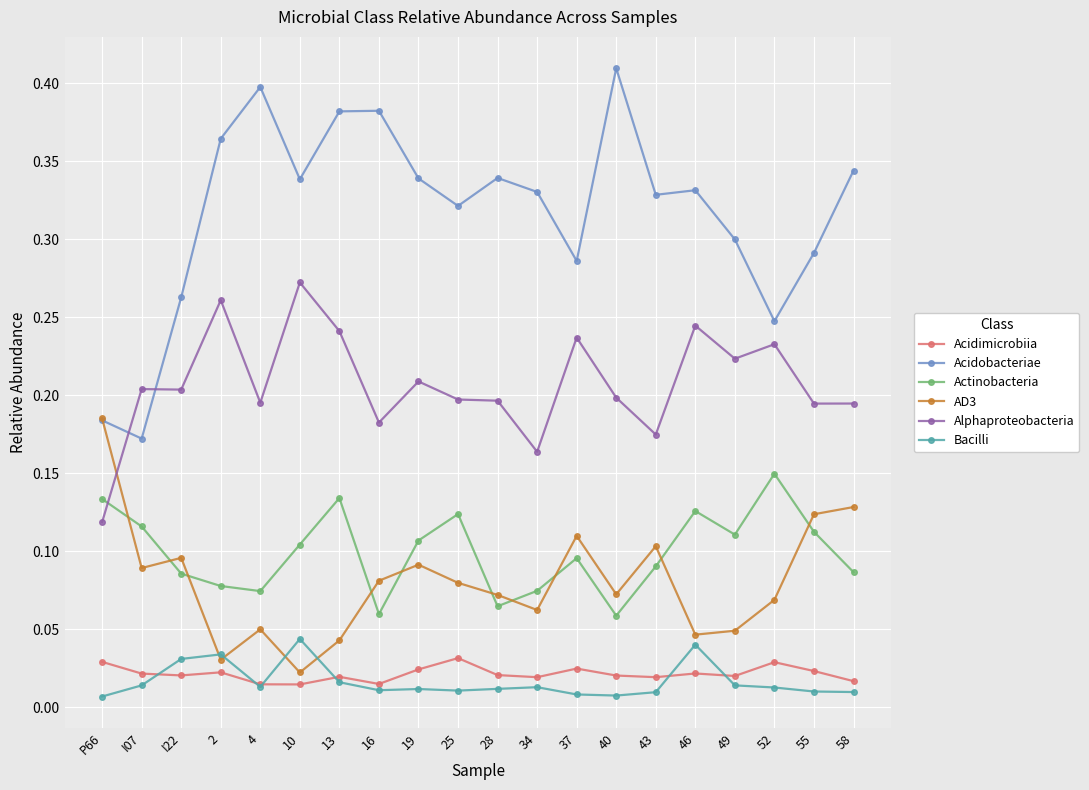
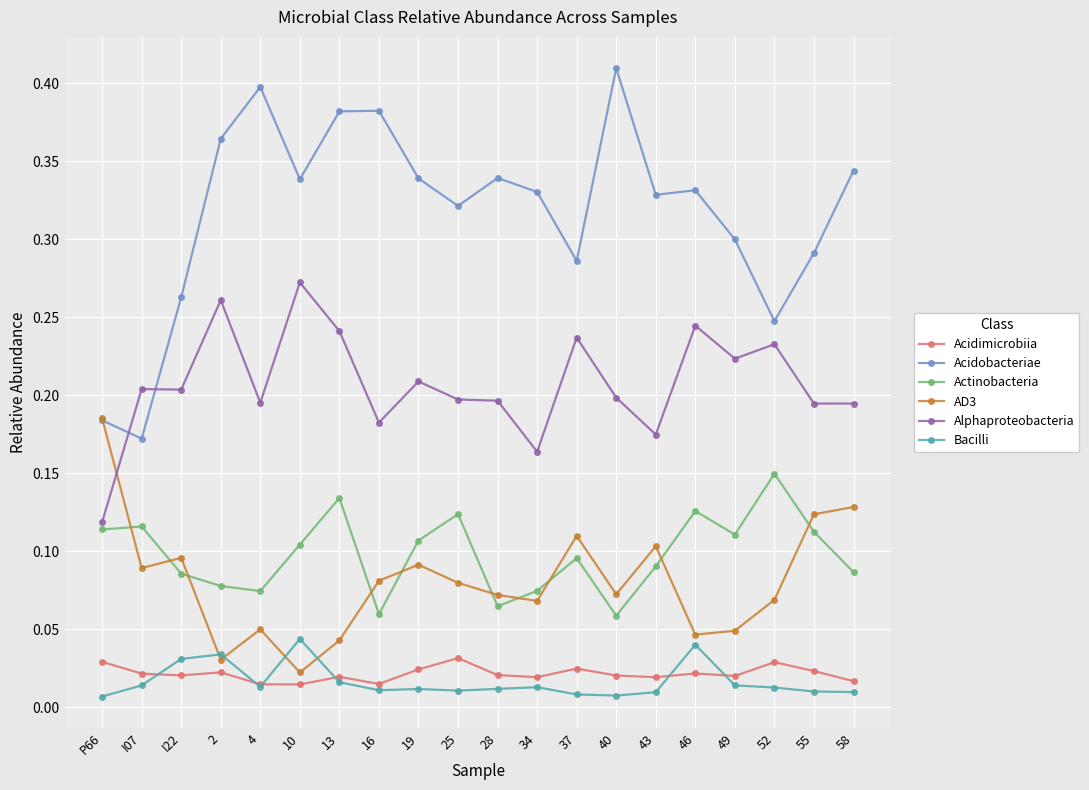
Actinobacteria, P66: 0.133 -> 0.114
AD3, 34: 0.062 -> 0.068
